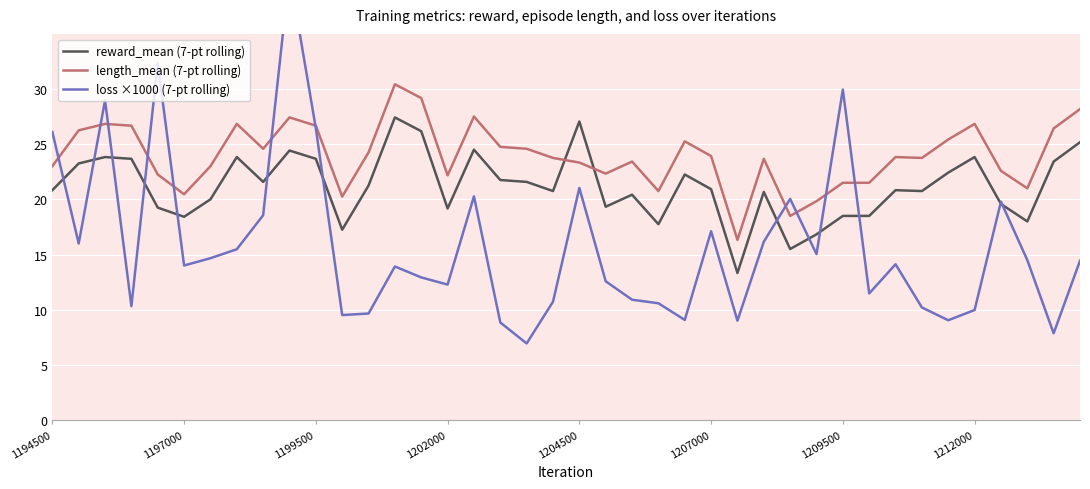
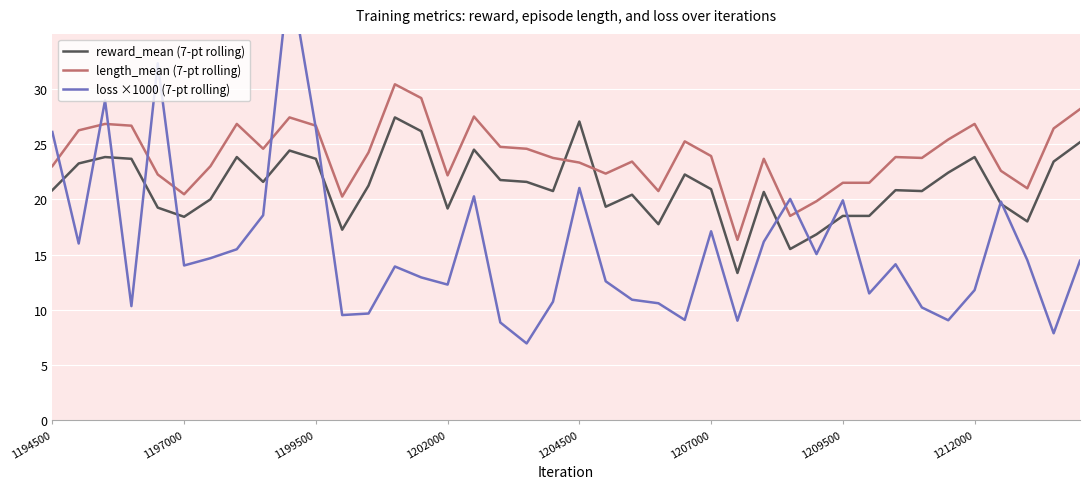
loss ×1000 (7-pt rolling), 1209500: 29.9 -> 19.9
loss ×1000 (7-pt rolling), 1212000: 10.0 -> 11.8
